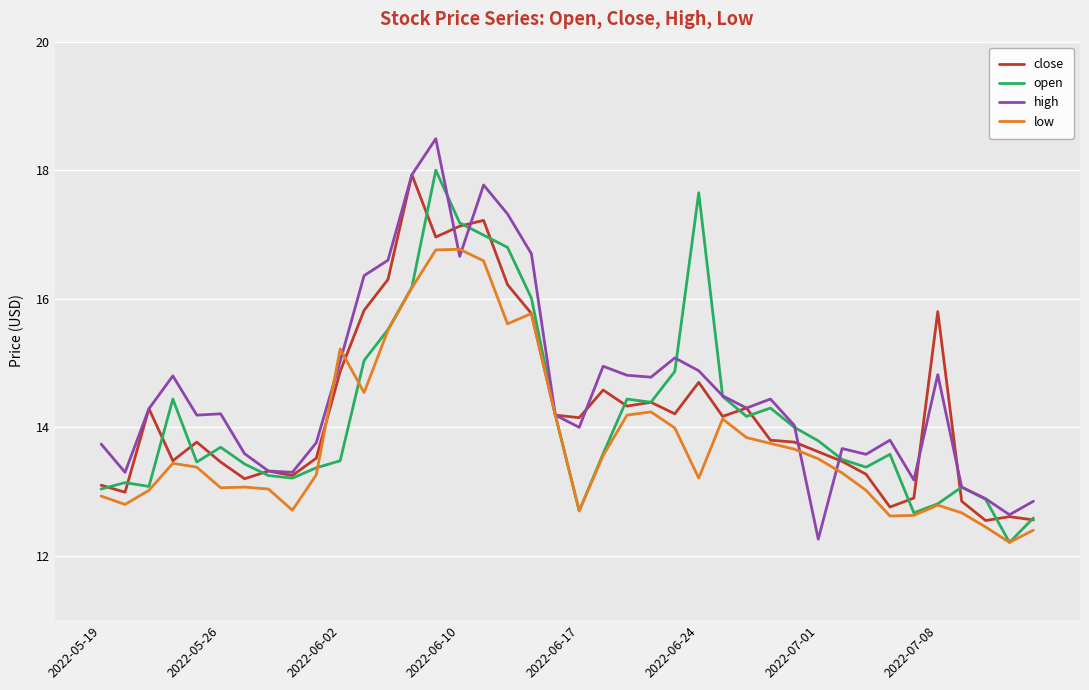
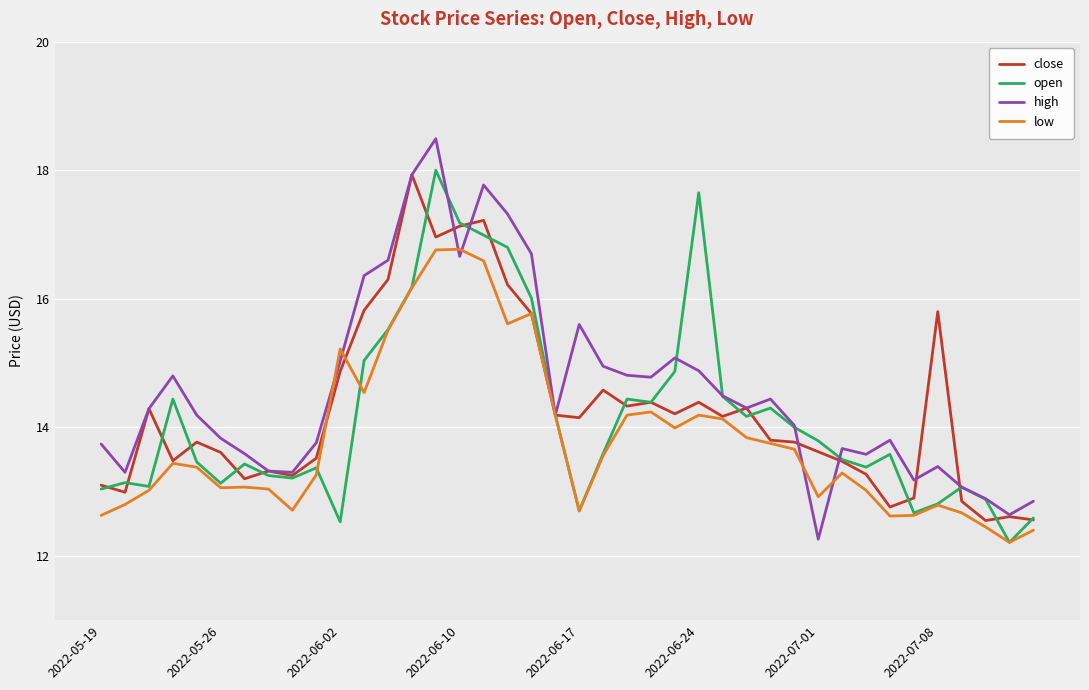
low, 2022-05-19: 12.9 -> 12.6
close, 2022-05-26: 13.5 -> 13.6
open, 2022-05-26: 13.7 -> 13.1
high, 2022-05-26: 14.2 -> 13.8
open, 2022-06-02: 13.5 -> 12.5
high, 2022-06-17: 14.0 -> 15.6
close, 2022-06-24: 14.7 -> 14.4
low, 2022-06-24: 13.2 -> 14.2
low, 2022-07-01: 13.5 -> 12.9
high, 2022-07-08: 14.8 -> 13.4
